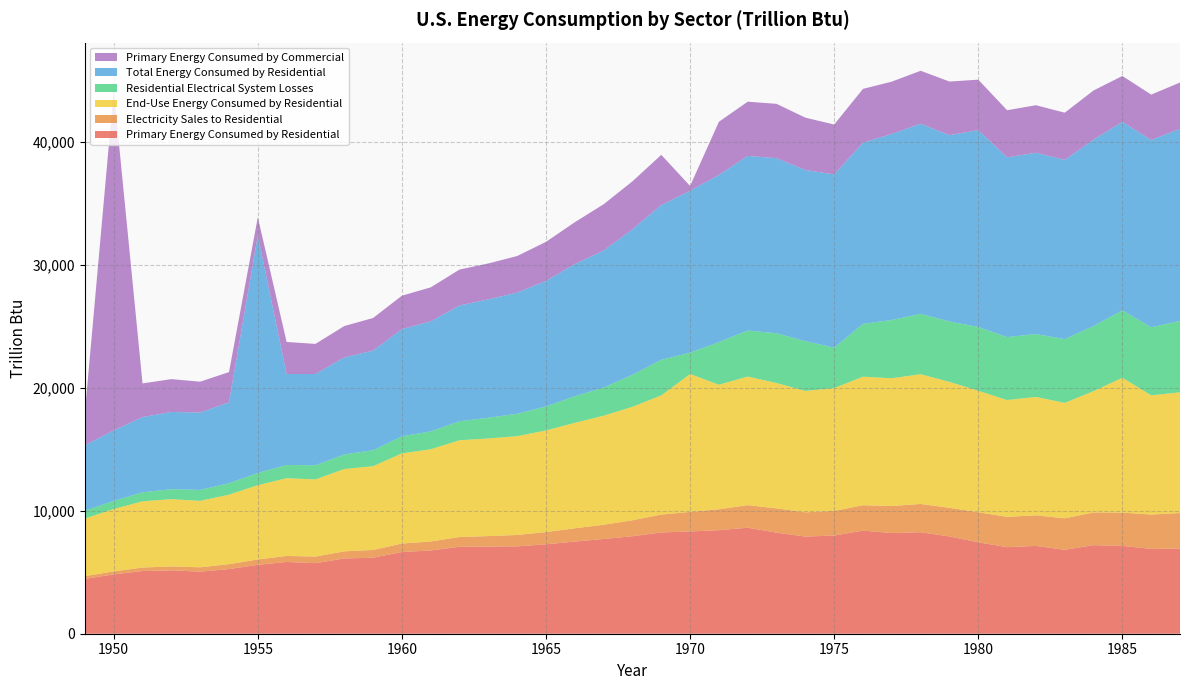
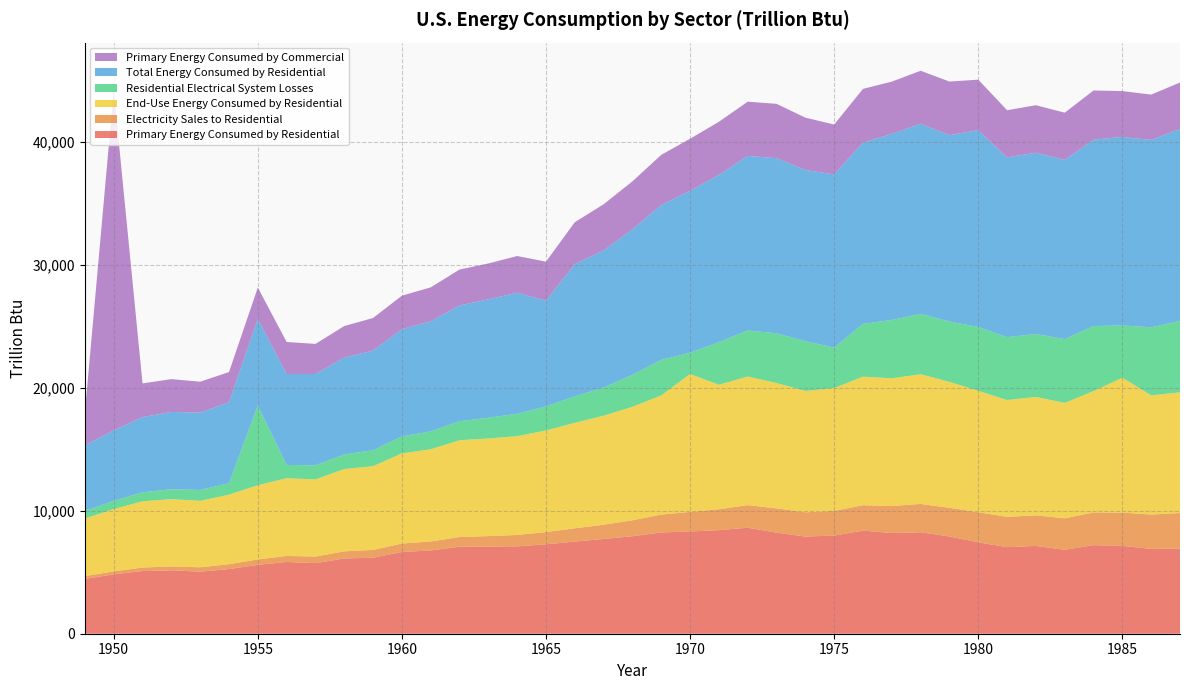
Residential Electrical System Losses, 1955: 1,000 -> 6,500
Total Energy Consumed by Residential, 1955: 19,300 -> 7,000
Primary Energy Consumed by Commercial, 1955: 1,500 -> 2,600
Total Energy Consumed by Residential, 1965: 10,200 -> 8,600
Primary Energy Consumed by Commercial, 1970: 400 -> 4,200
Residential Electrical System Losses, 1985: 5,500 -> 4,300
